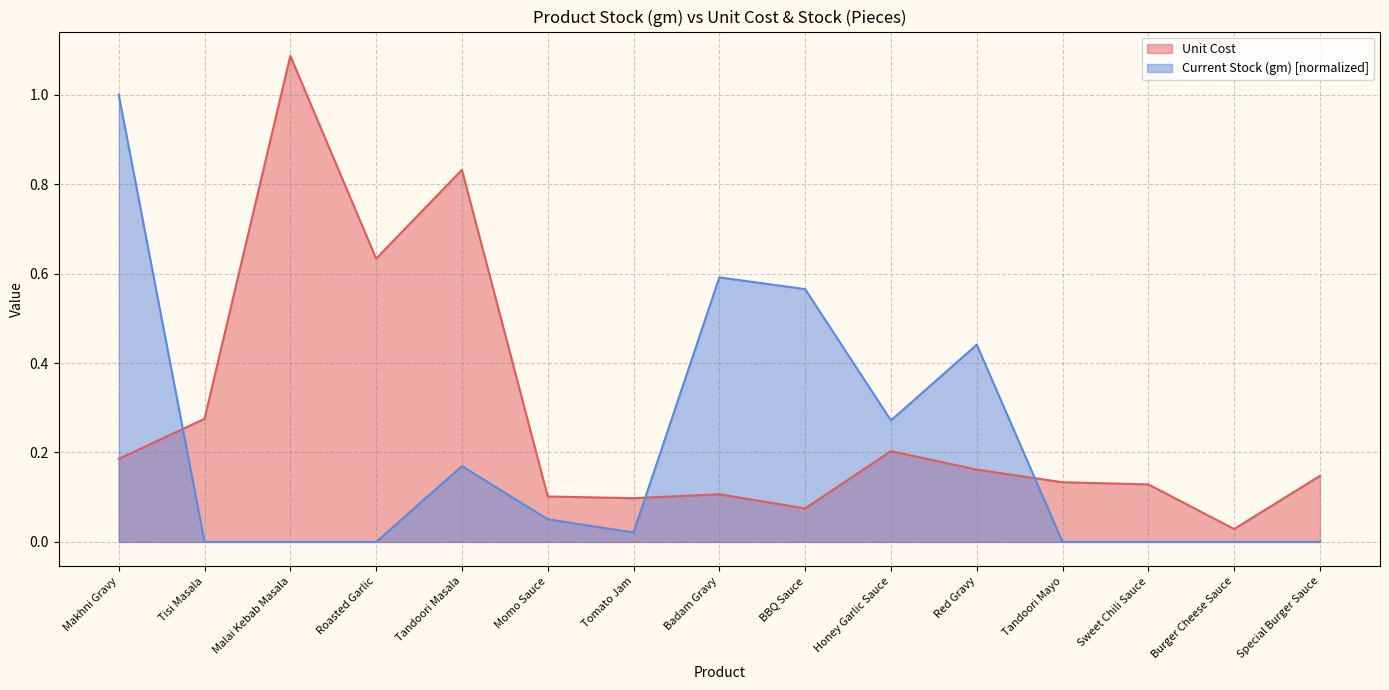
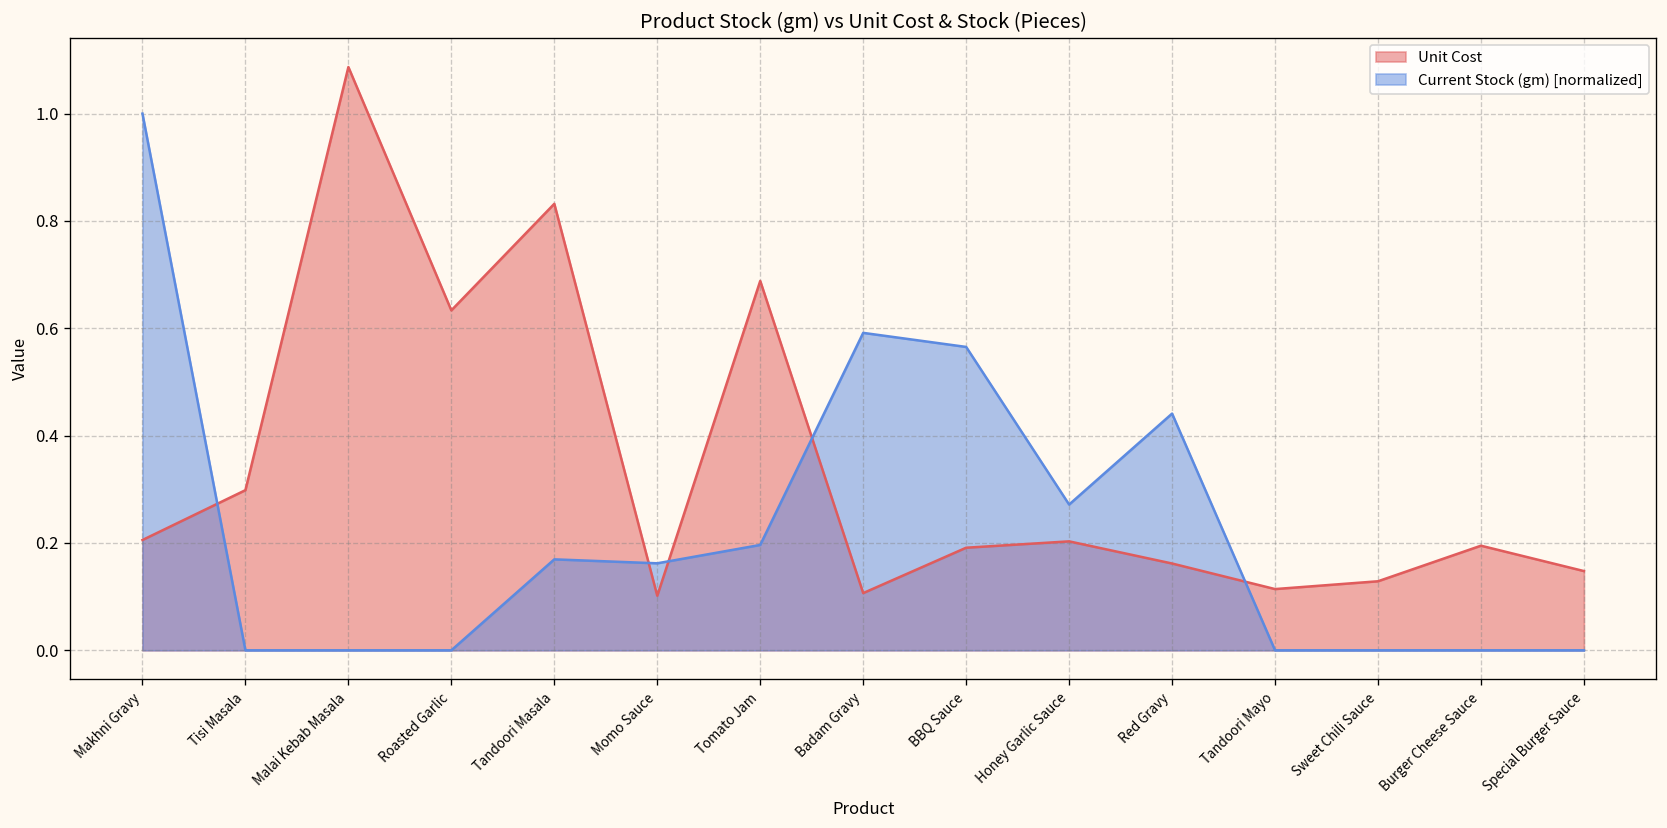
Unit Cost, Makhni Gravy: 0.19 -> 0.21
Unit Cost, Tisi Masala: 0.28 -> 0.30
Current Stock (gm) [normalized], Momo Sauce: 0.05 -> 0.16
Unit Cost, Tomato Jam: 0.10 -> 0.69
Current Stock (gm) [normalized], Tomato Jam: 0.02 -> 0.20
Unit Cost, BBQ Sauce: 0.07 -> 0.19
Unit Cost, Tandoori Mayo: 0.13 -> 0.11
Unit Cost, Burger Cheese Sauce: 0.03 -> 0.19
